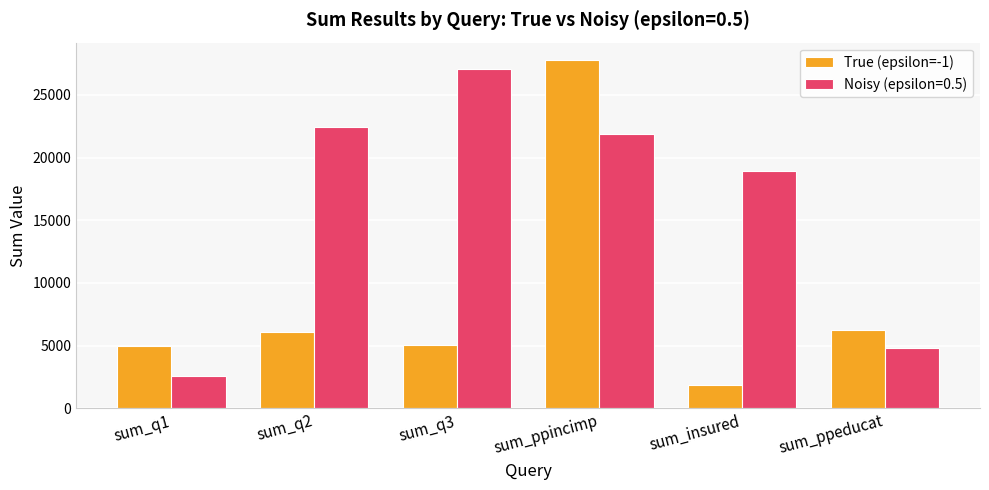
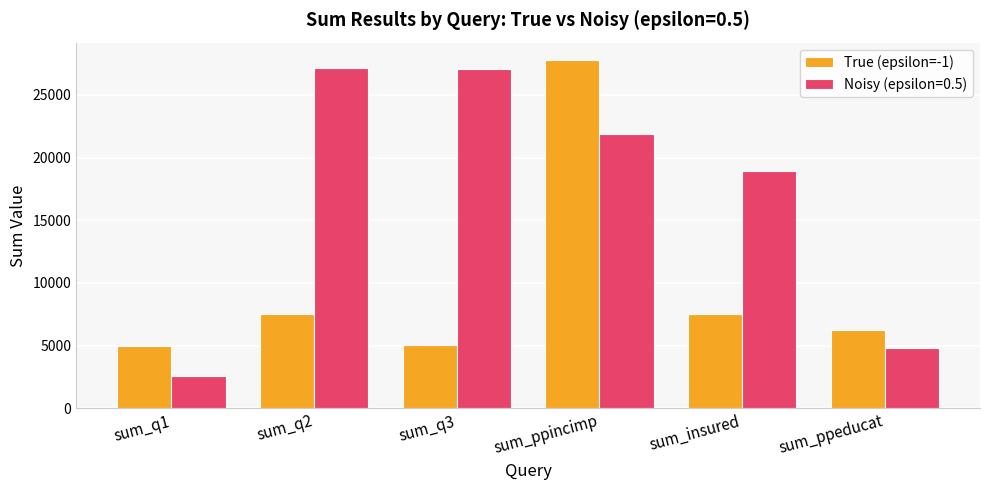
True (epsilon=-1), sum_q2: 6100 -> 7500
Noisy (epsilon=0.5), sum_q2: 22400 -> 27100
True (epsilon=-1), sum_insured: 1900 -> 7500
